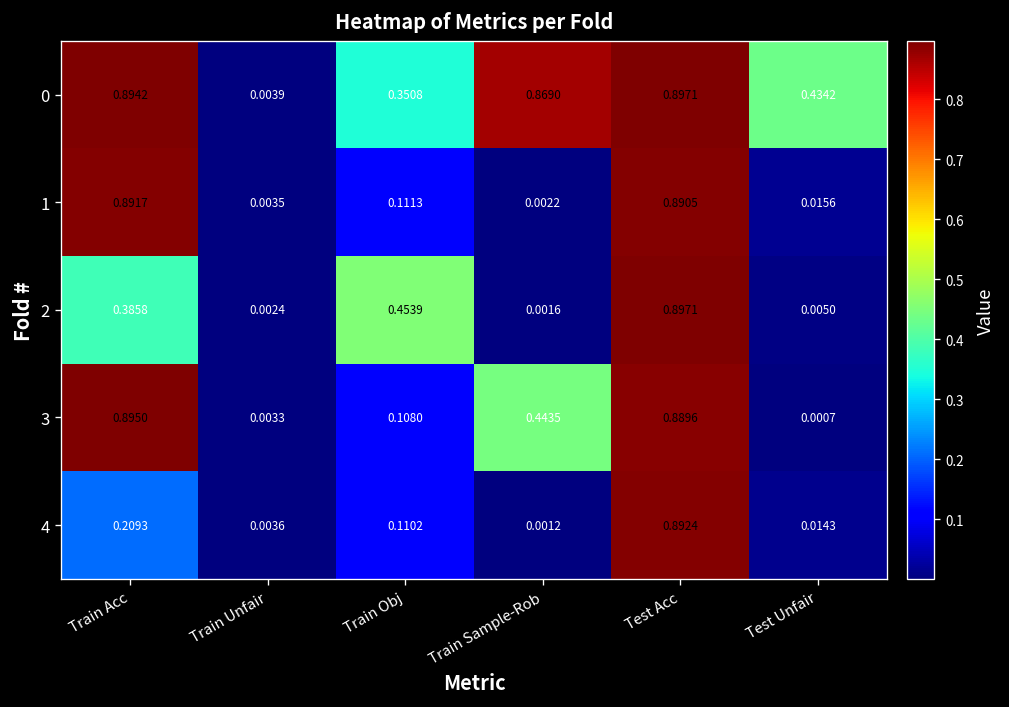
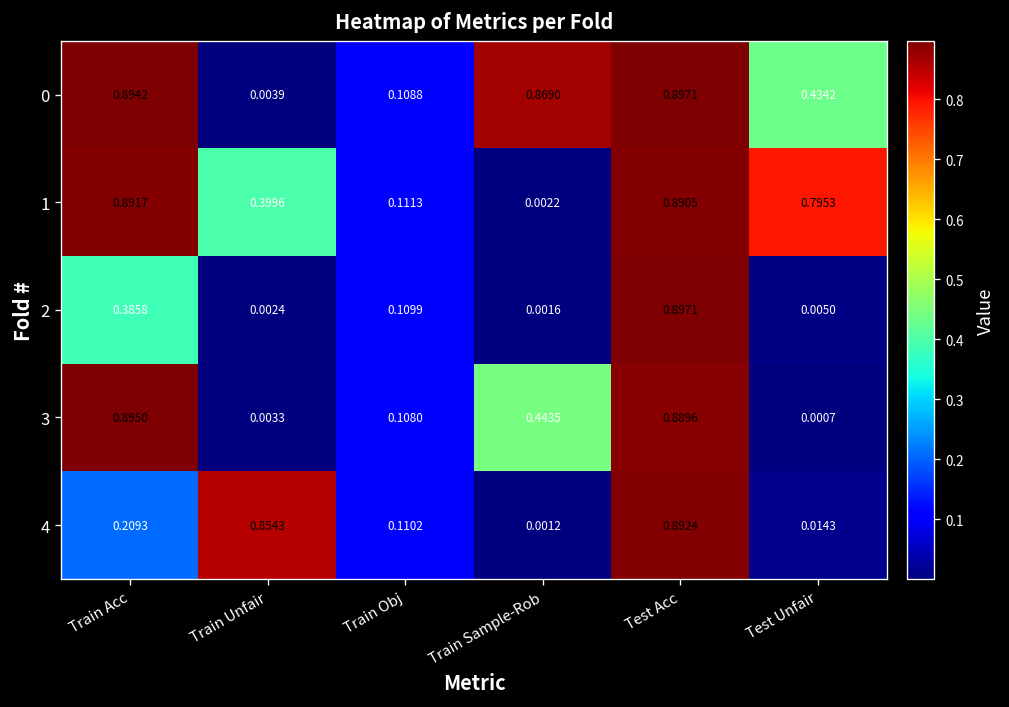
0, Train Obj: 0.3508 -> 0.1088
1, Train Unfair: 0.0035 -> 0.3996
1, Test Unfair: 0.0156 -> 0.7953
2, Train Obj: 0.4539 -> 0.1099
4, Train Unfair: 0.0036 -> 0.8543
